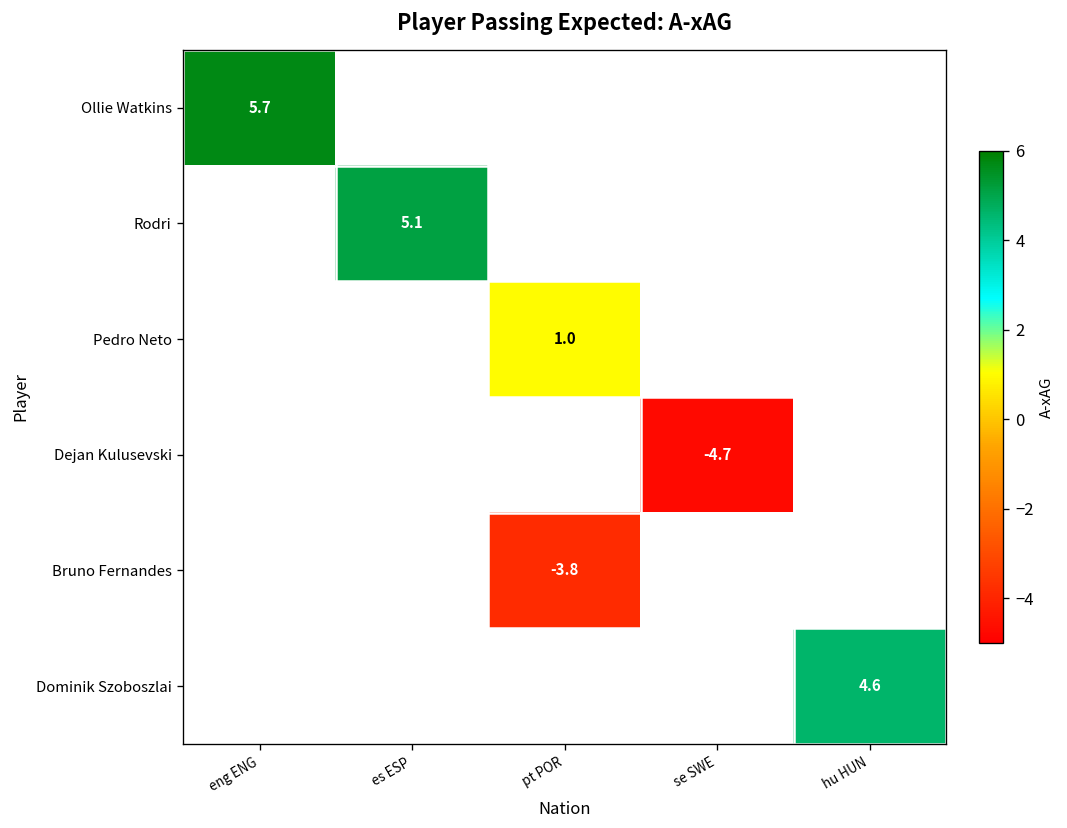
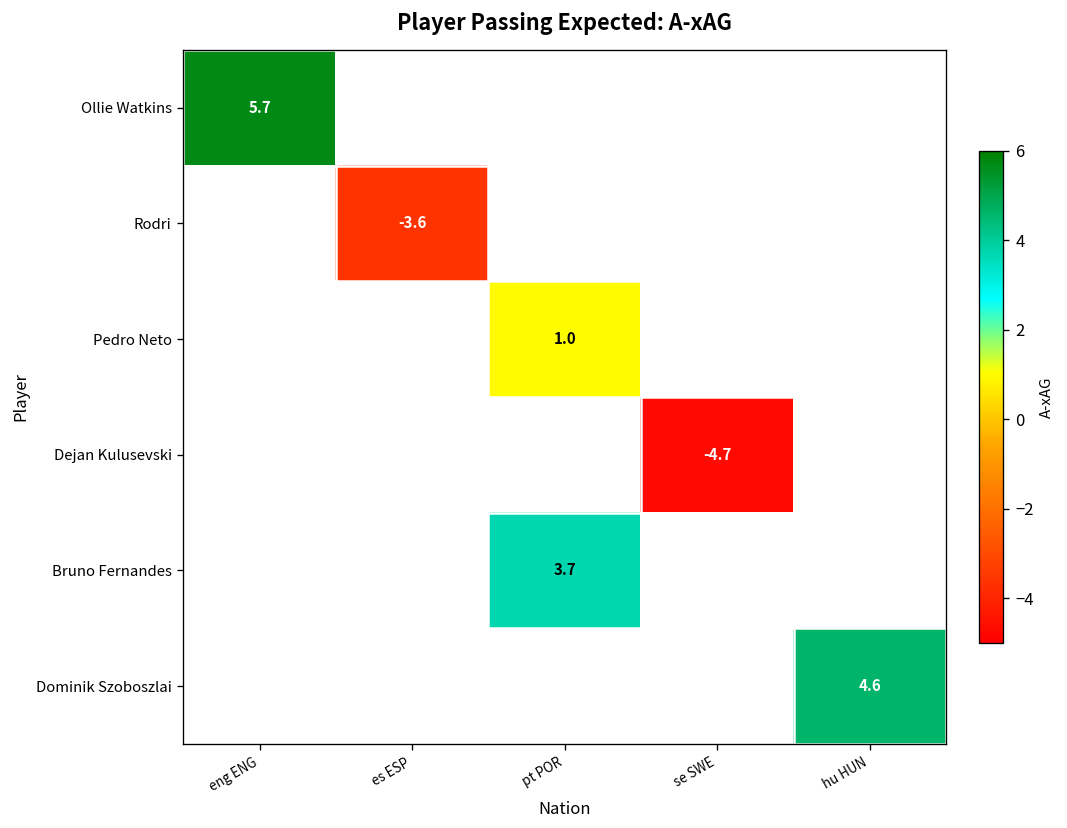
Rodri, es ESP: 5.1 -> -3.6
Bruno Fernandes, pt POR: -3.8 -> 3.7
